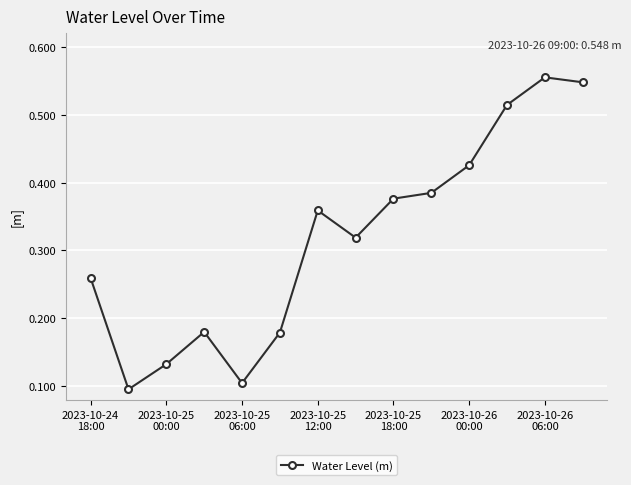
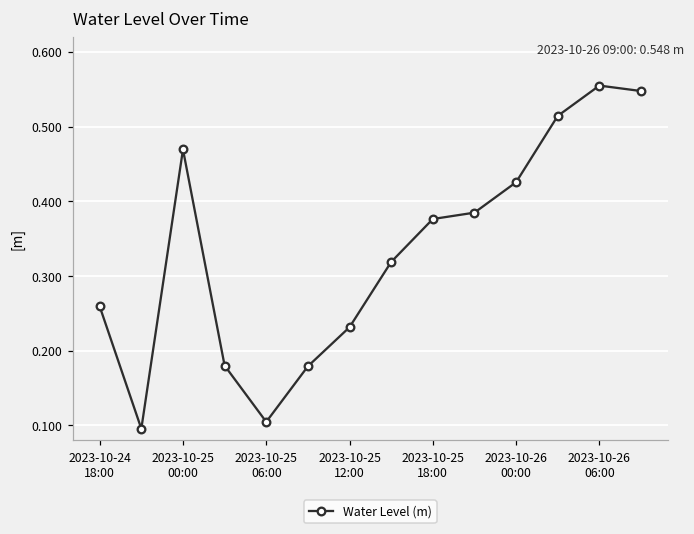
2023-10-25 00:00: 0.13 -> 0.47
2023-10-25 12:00: 0.36 -> 0.23
